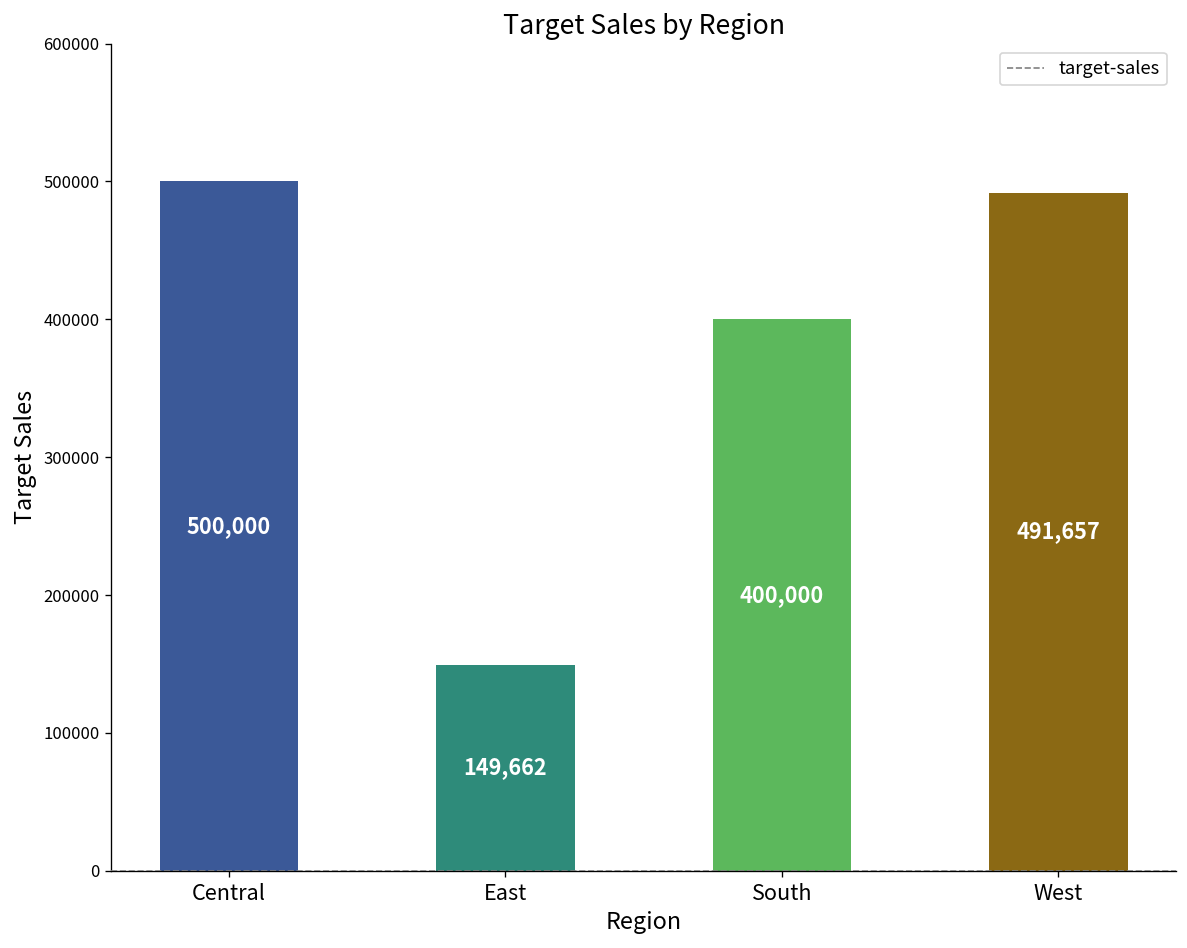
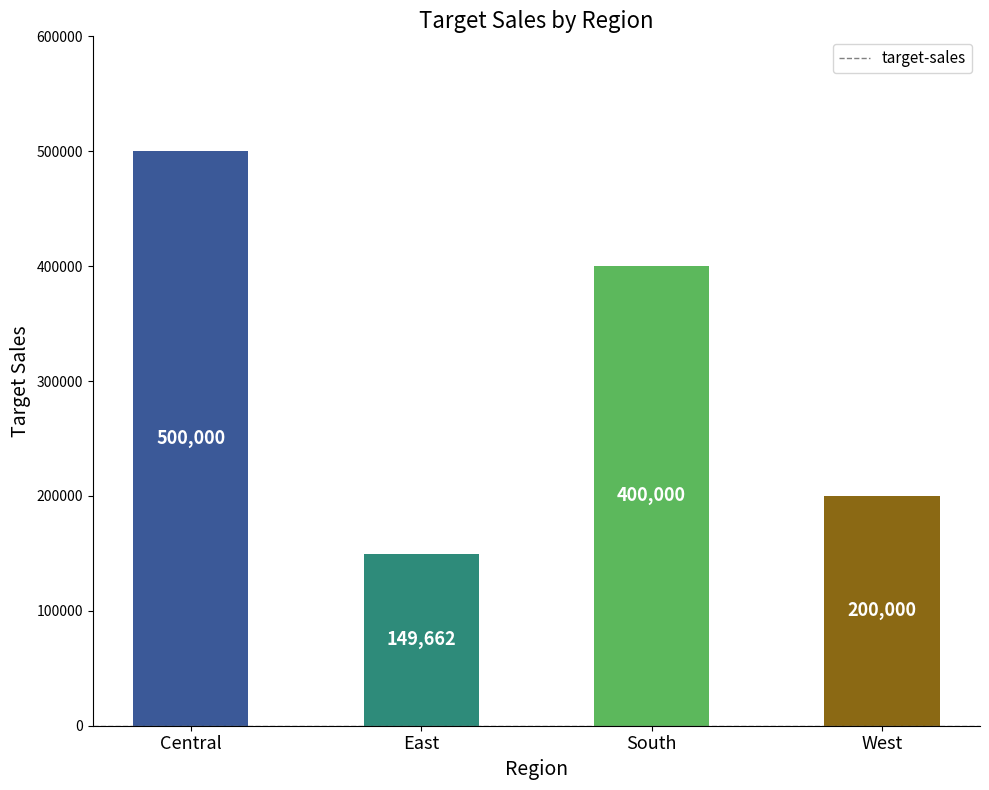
West: 491,657 -> 200,000
